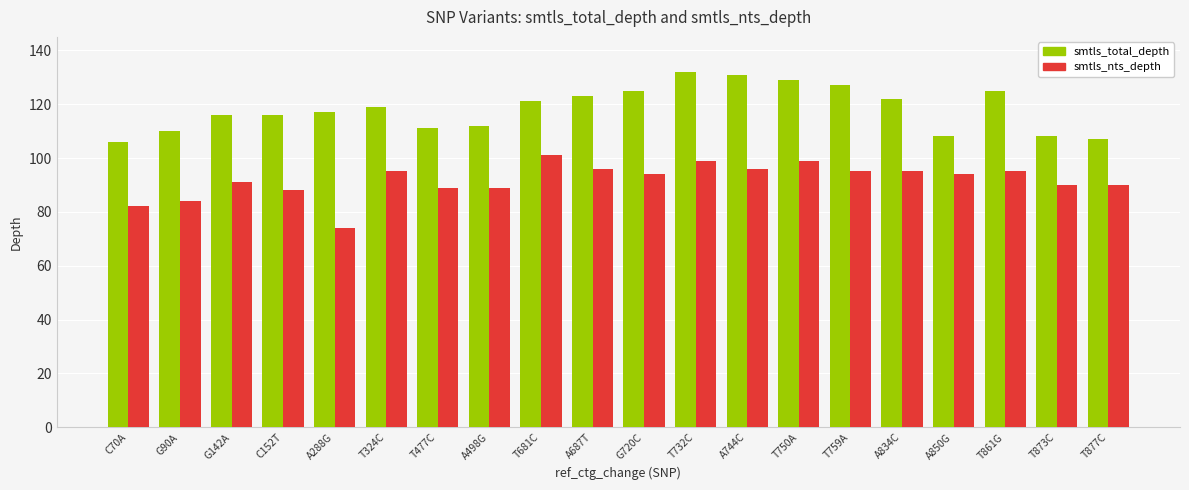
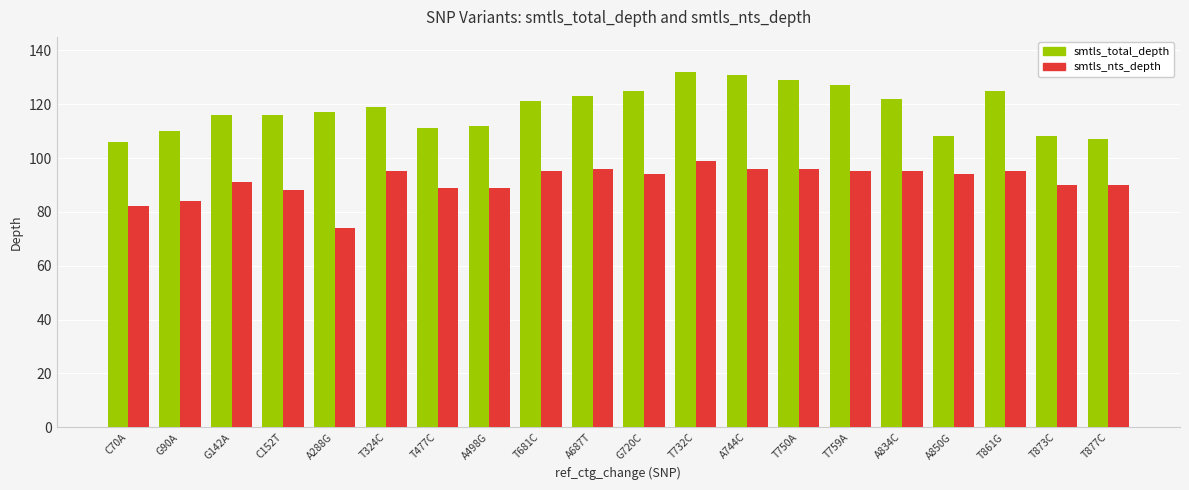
smtls_nts_depth, T681C: 101 -> 95
smtls_nts_depth, T750A: 99 -> 96
